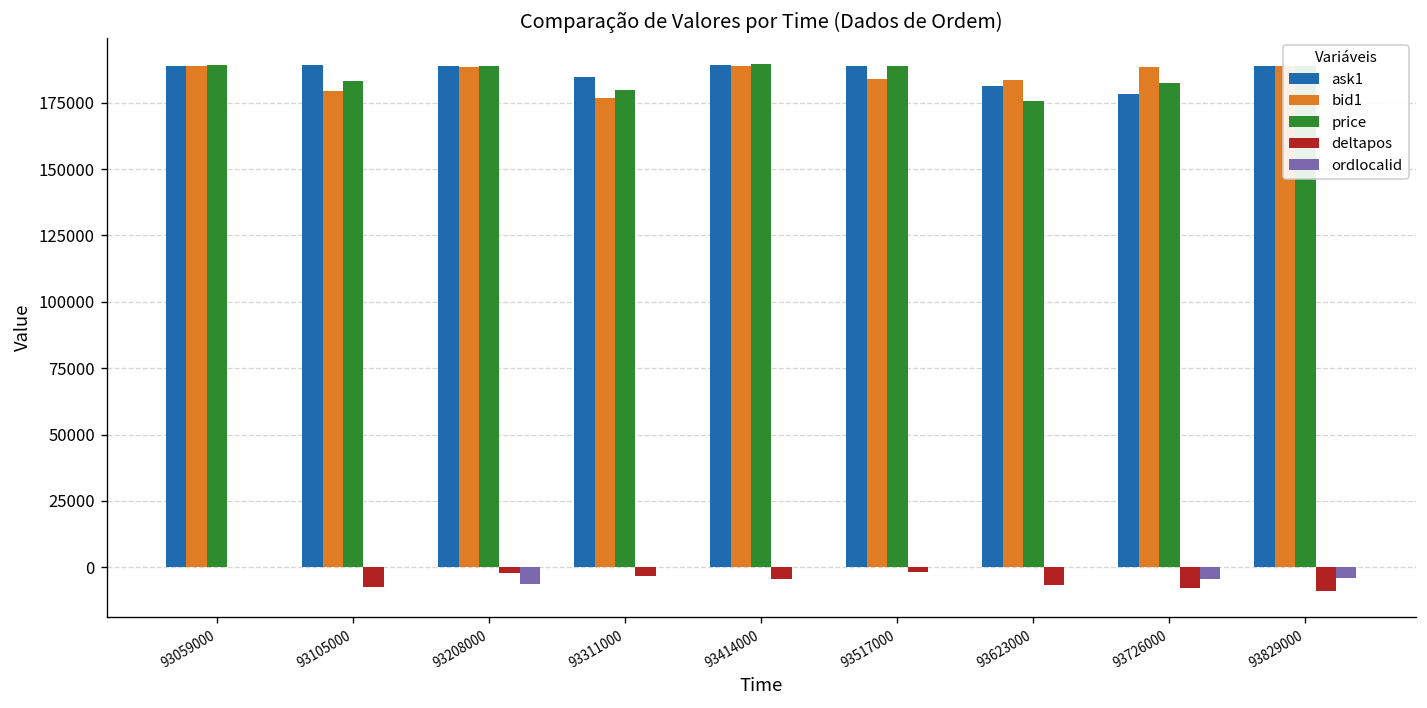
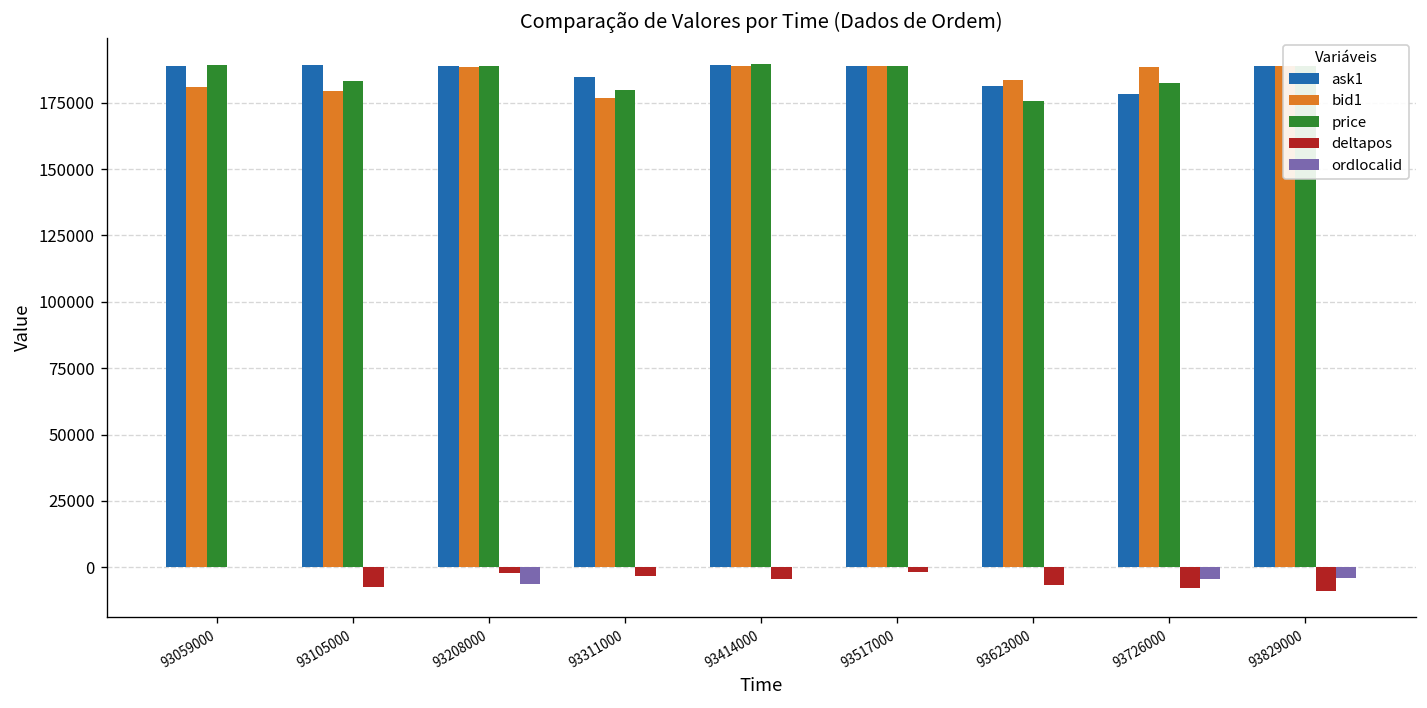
bid1, 93059000: 189000 -> 181000
bid1, 93517000: 184000 -> 189000
